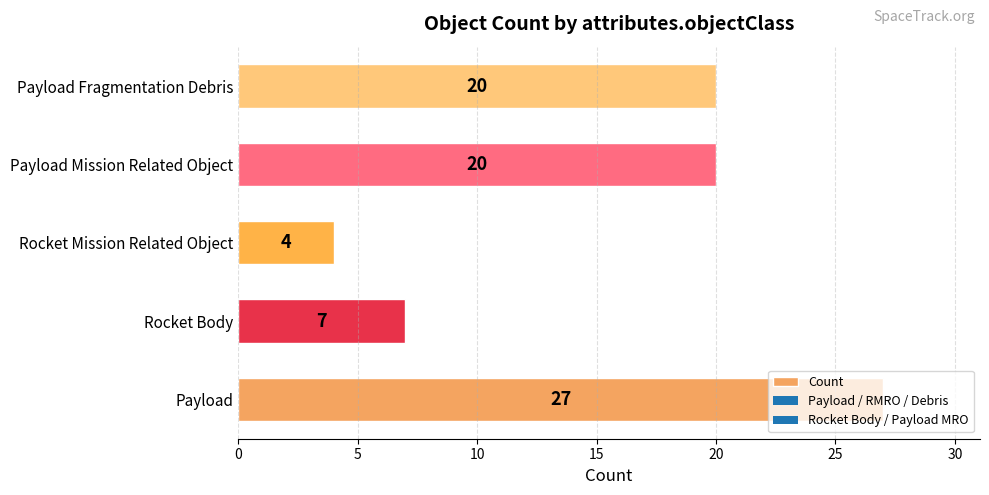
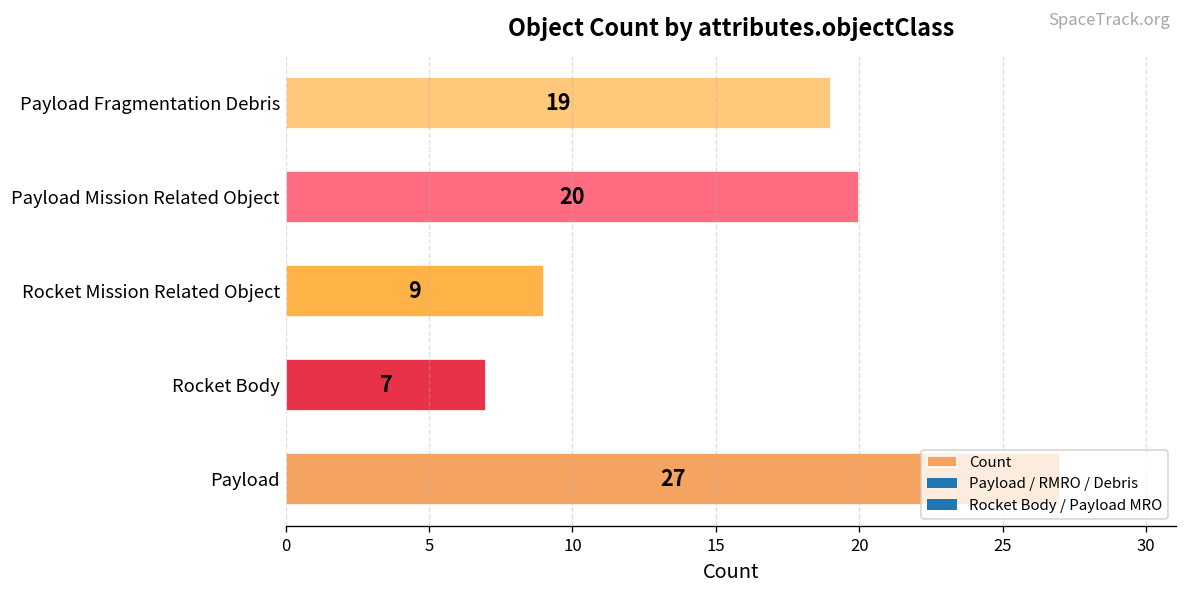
Payload Fragmentation Debris: 20 -> 19
Rocket Mission Related Object: 4 -> 9
